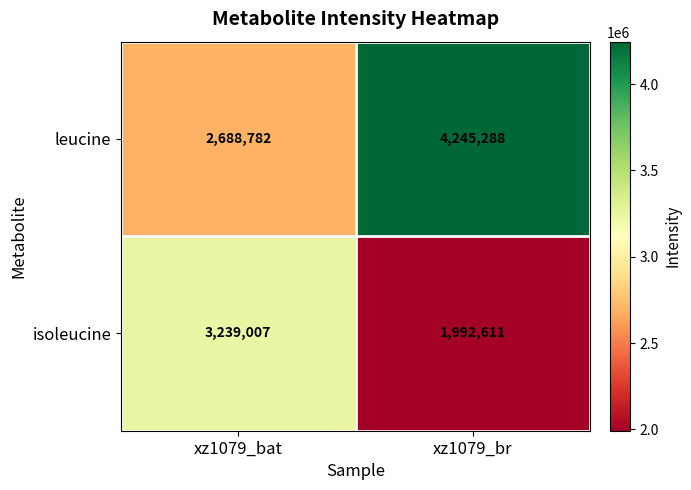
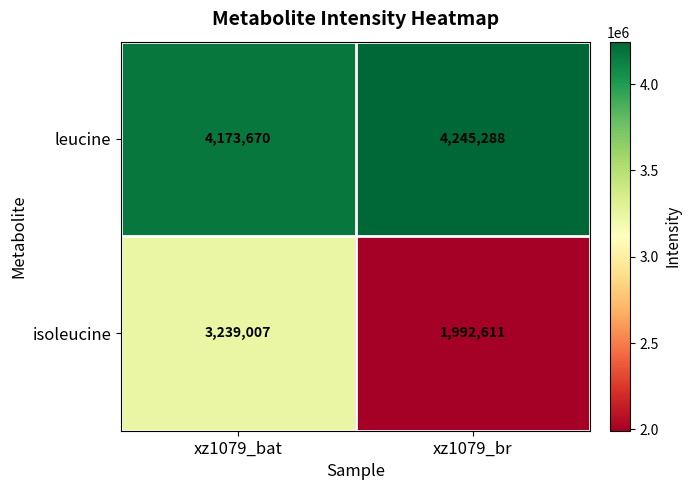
leucine, xz1079_bat: 2,688,782 -> 4,173,670
